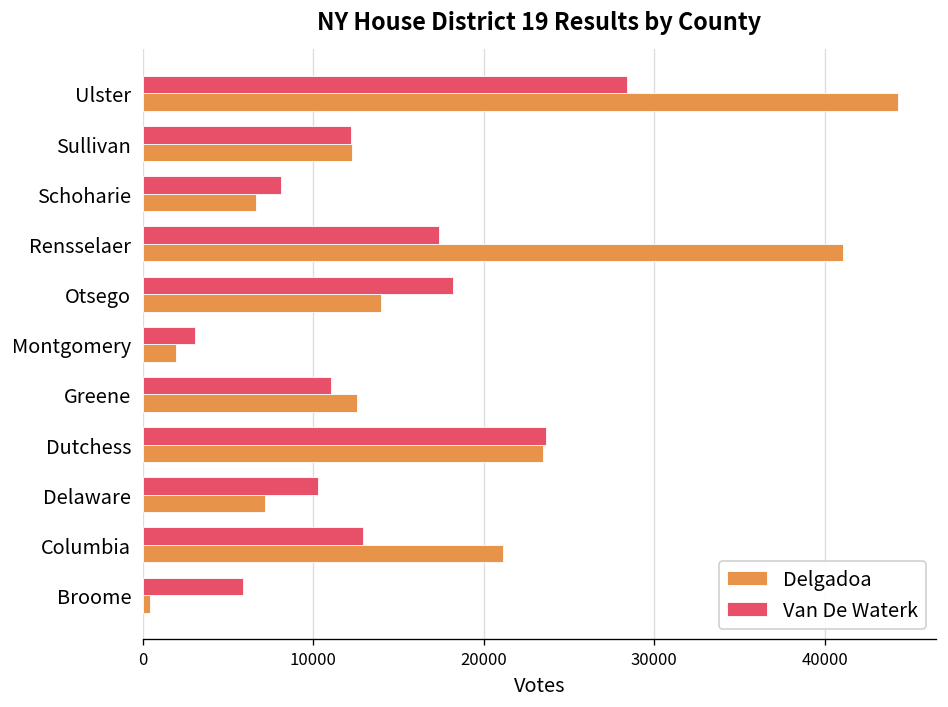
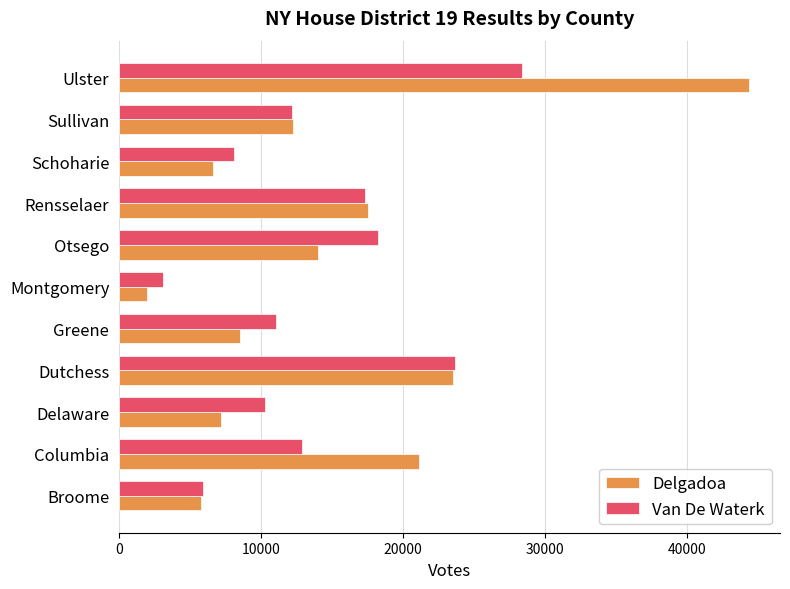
Delgadoa, Rensselaer: 41100 -> 17500
Delgadoa, Greene: 12500 -> 8500
Delgadoa, Broome: 400 -> 5800
